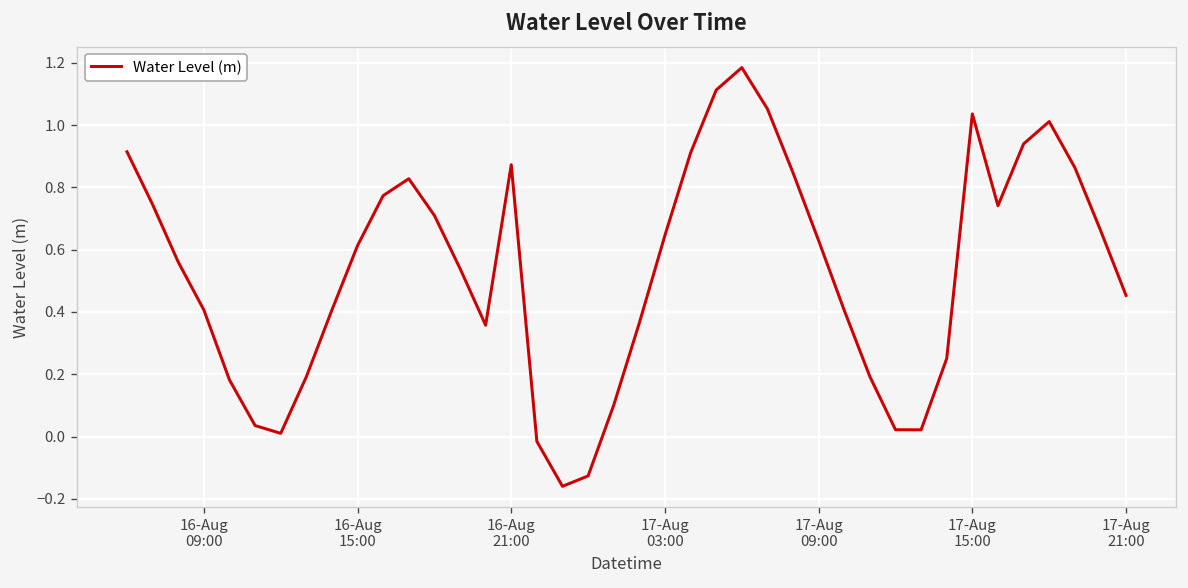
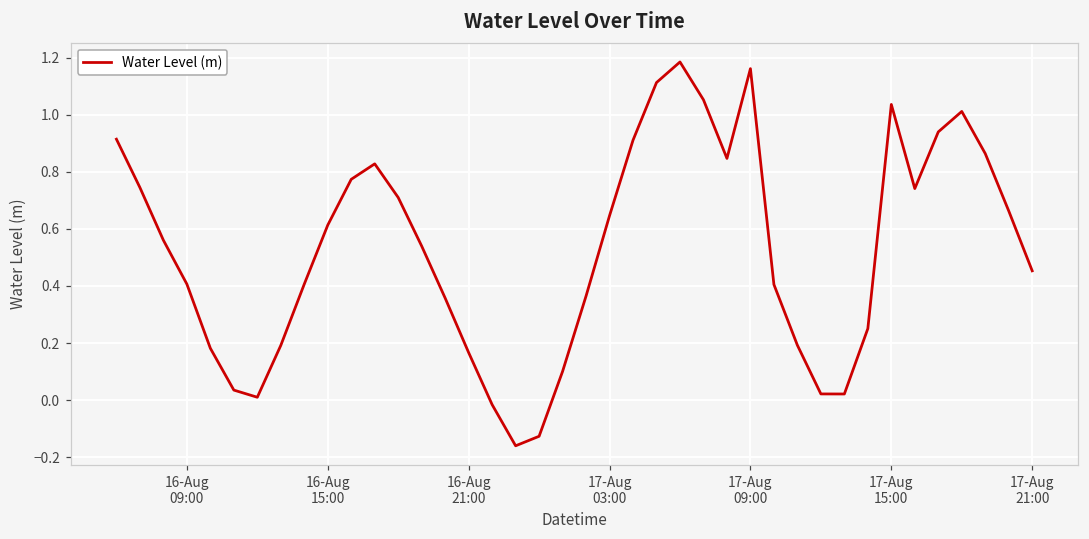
16-Aug 21:00: 0.87 -> 0.17
17-Aug 09:00: 0.63 -> 1.16
